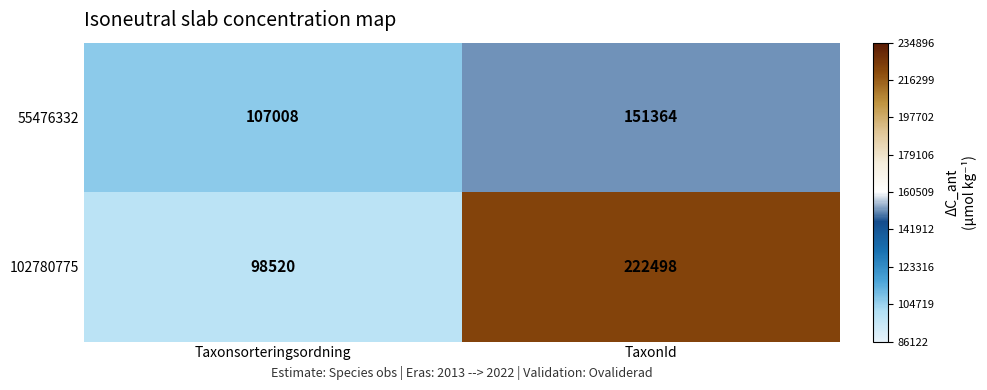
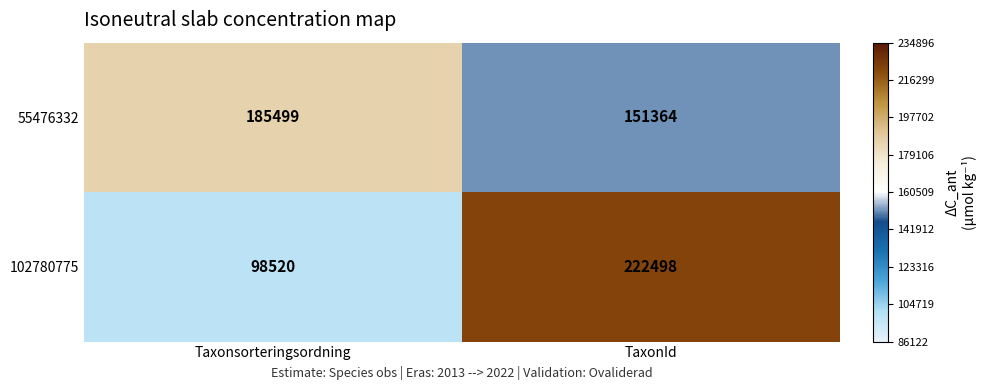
55476332, Taxonsorteringsordning: 107008 -> 185499
